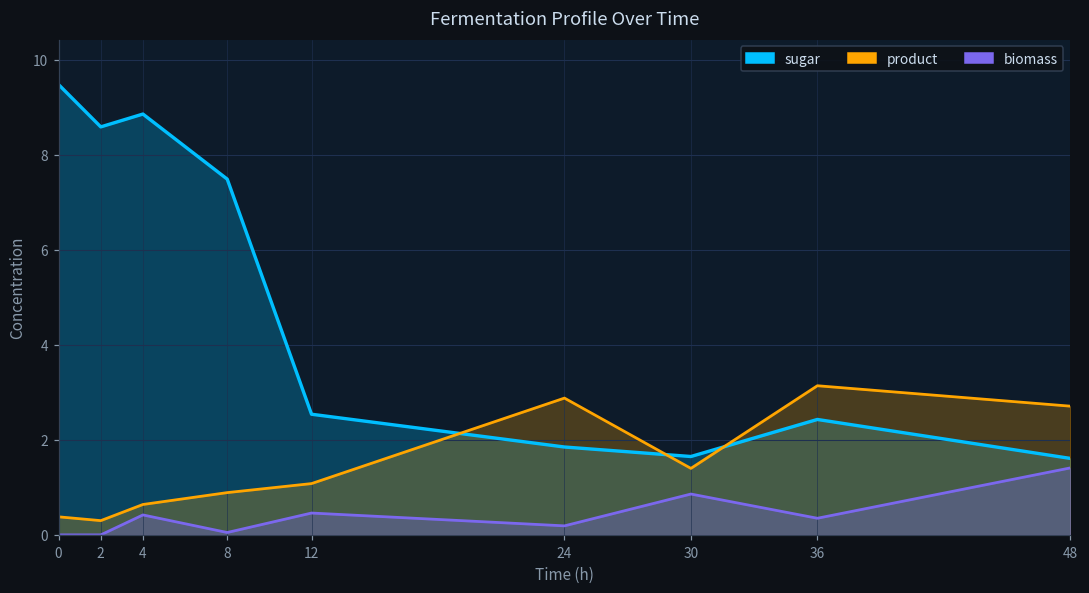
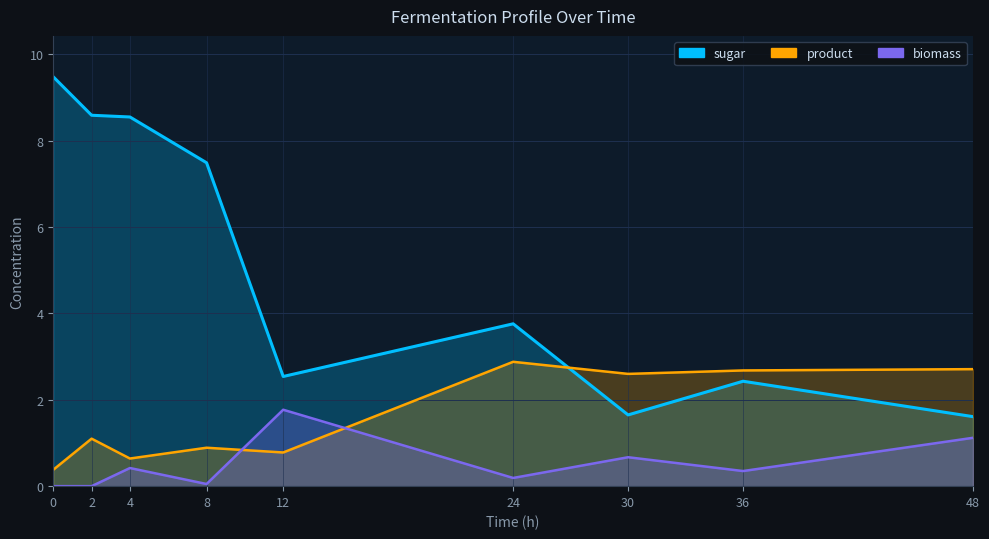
product, 2: 0.3 -> 1.1
sugar, 4: 8.9 -> 8.6
product, 12: 1.1 -> 0.8
biomass, 12: 0.5 -> 1.8
sugar, 24: 1.9 -> 3.8
product, 30: 1.4 -> 2.6
biomass, 30: 0.9 -> 0.7
product, 36: 3.1 -> 2.7
biomass, 48: 1.4 -> 1.1
